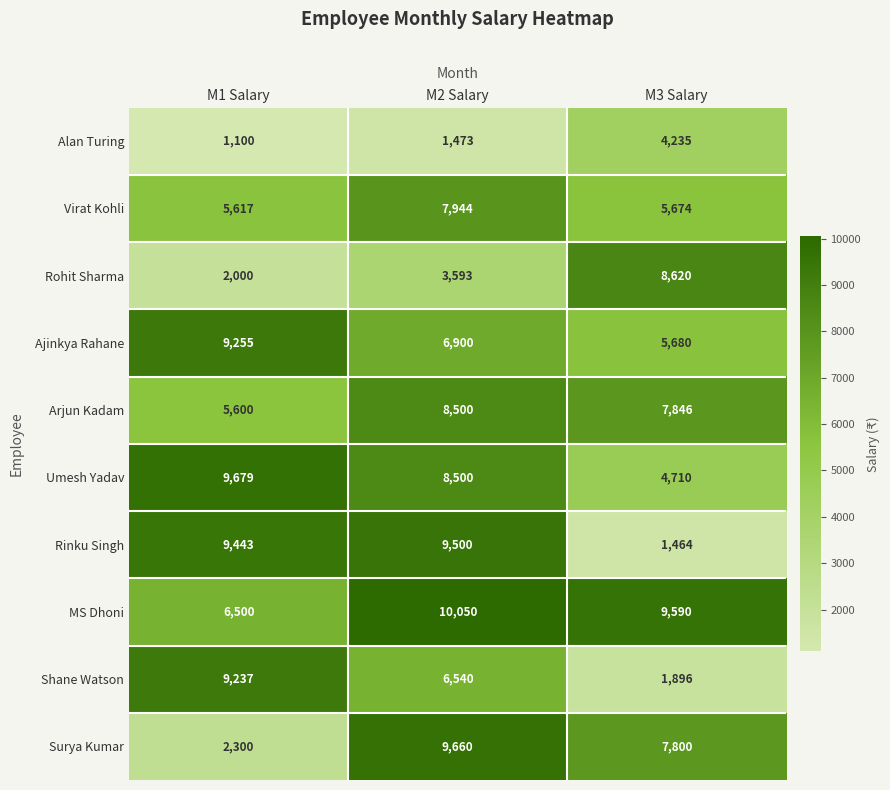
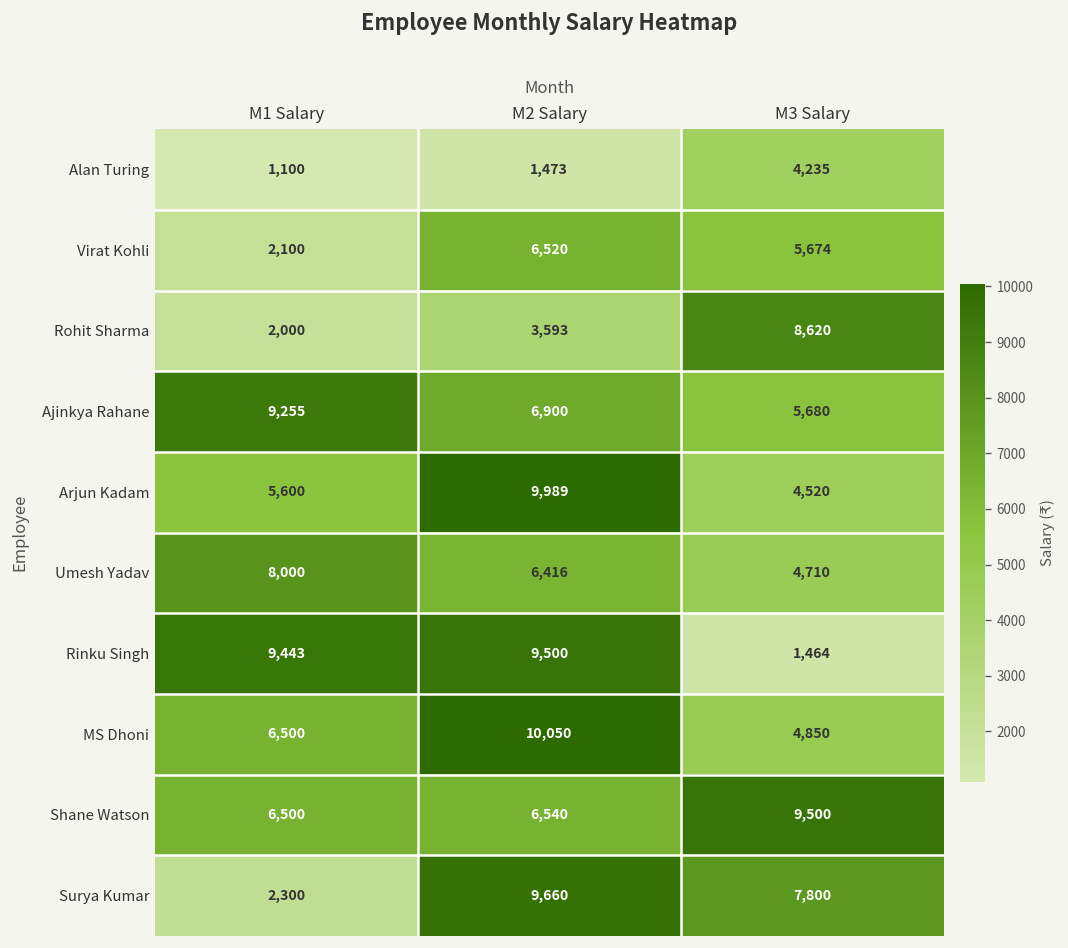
Virat Kohli, M1 Salary: 5,617 -> 2,100
Virat Kohli, M2 Salary: 7,944 -> 6,520
Arjun Kadam, M2 Salary: 8,500 -> 9,989
Arjun Kadam, M3 Salary: 7,846 -> 4,520
Umesh Yadav, M1 Salary: 9,679 -> 8,000
Umesh Yadav, M2 Salary: 8,500 -> 6,416
MS Dhoni, M3 Salary: 9,590 -> 4,850
Shane Watson, M1 Salary: 9,237 -> 6,500
Shane Watson, M3 Salary: 1,896 -> 9,500
